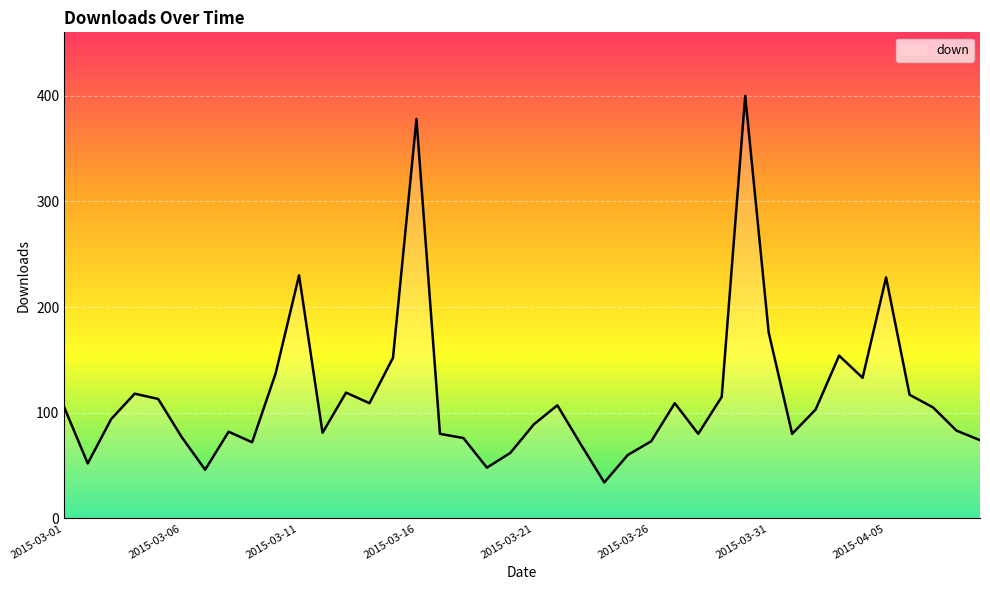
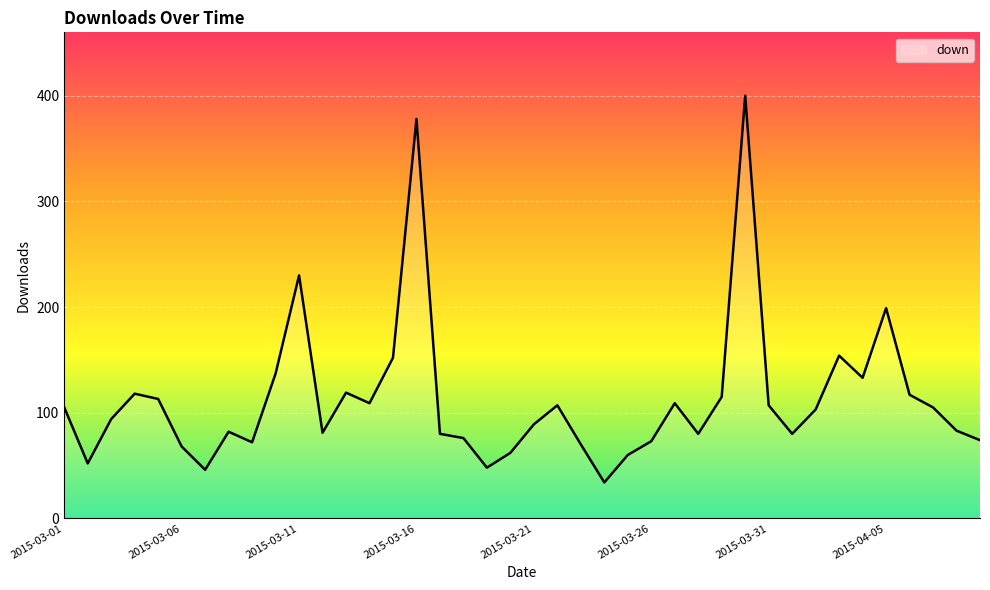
2015-03-06: 77 -> 68
2015-03-31: 176 -> 107
2015-04-05: 228 -> 199
